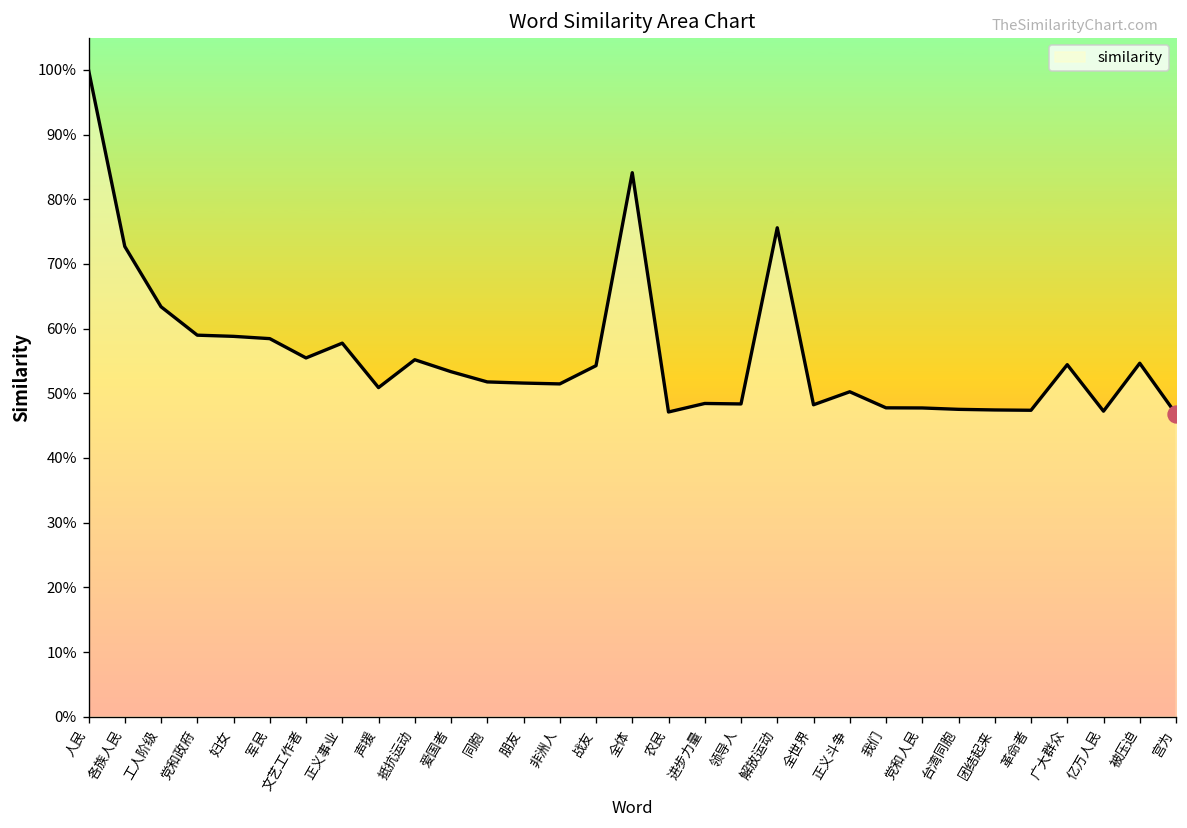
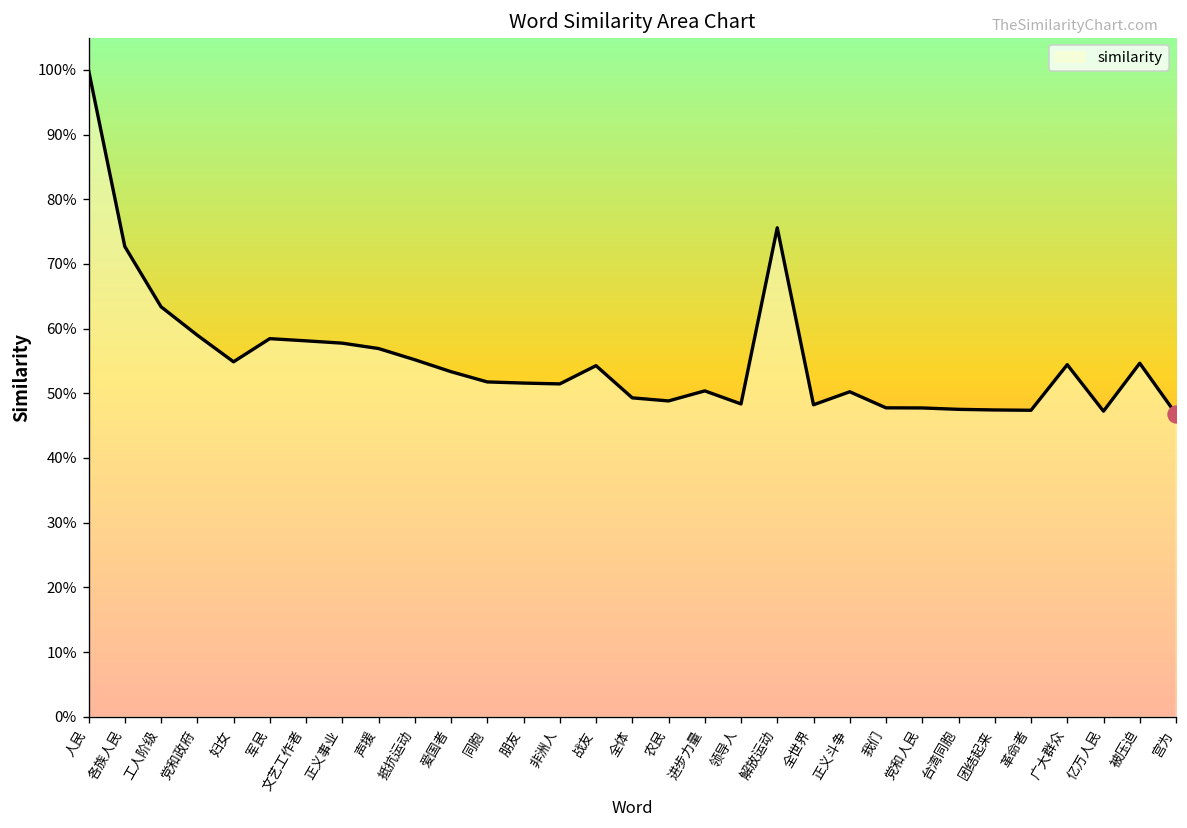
similarity, 妇女: 59% -> 55%
similarity, 文艺工作者: 55% -> 58%
similarity, 声援: 51% -> 57%
similarity, 全体: 84% -> 49%
similarity, 农民: 47% -> 49%
similarity, 进步力量: 48% -> 50%
